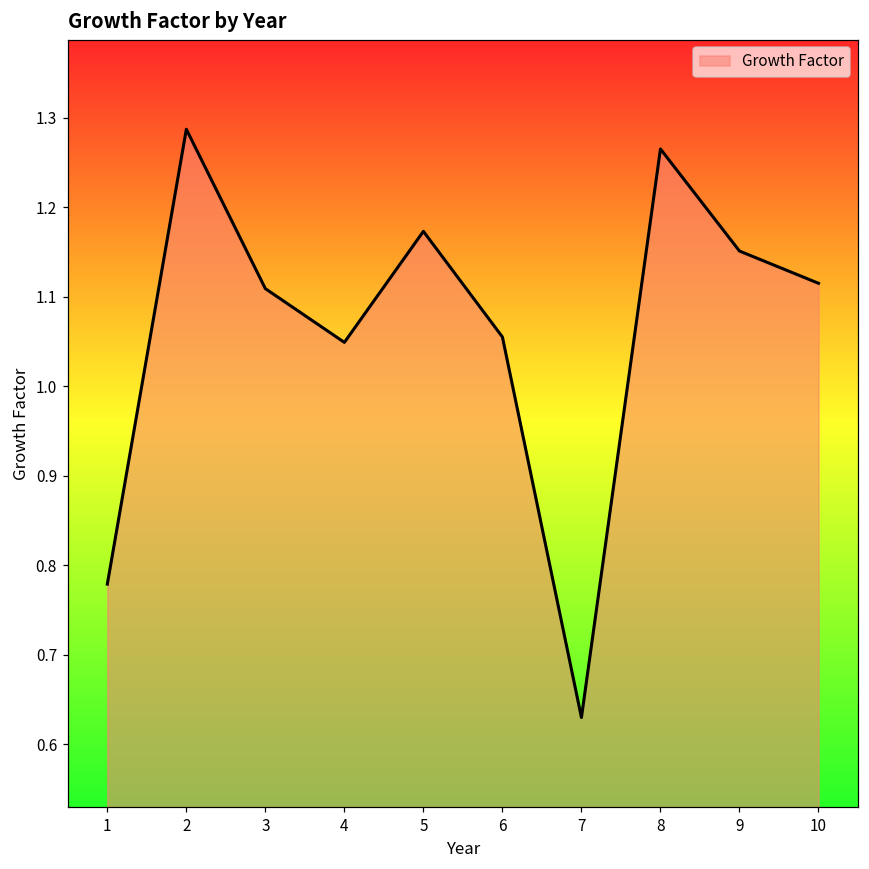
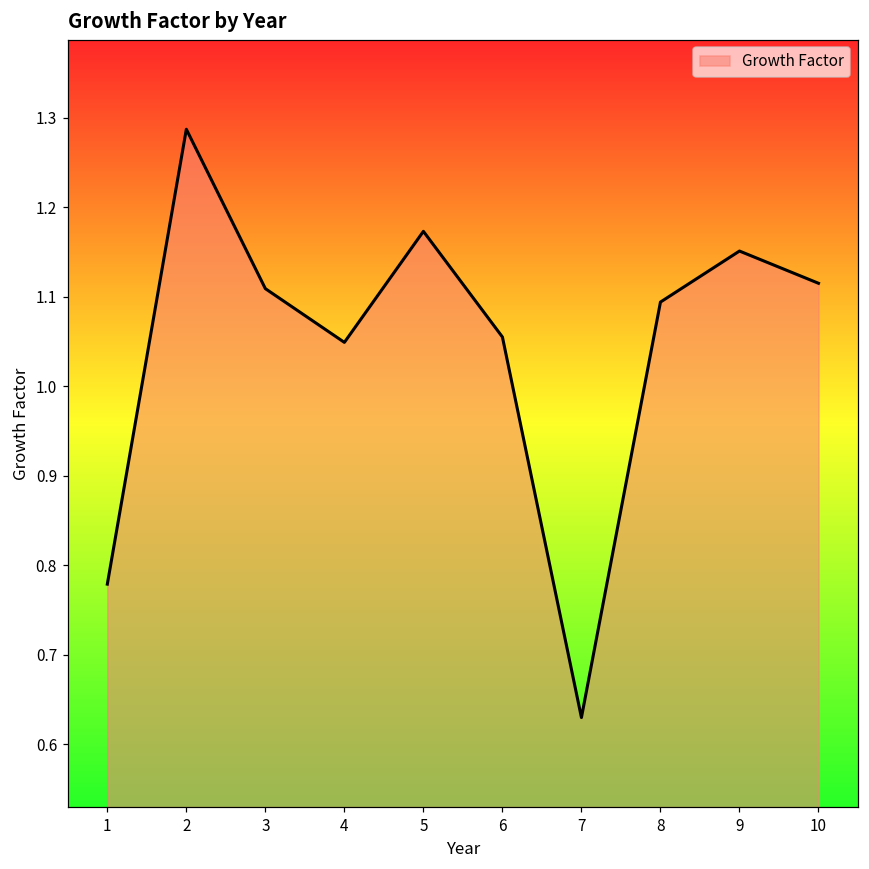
8: 1.27 -> 1.09
